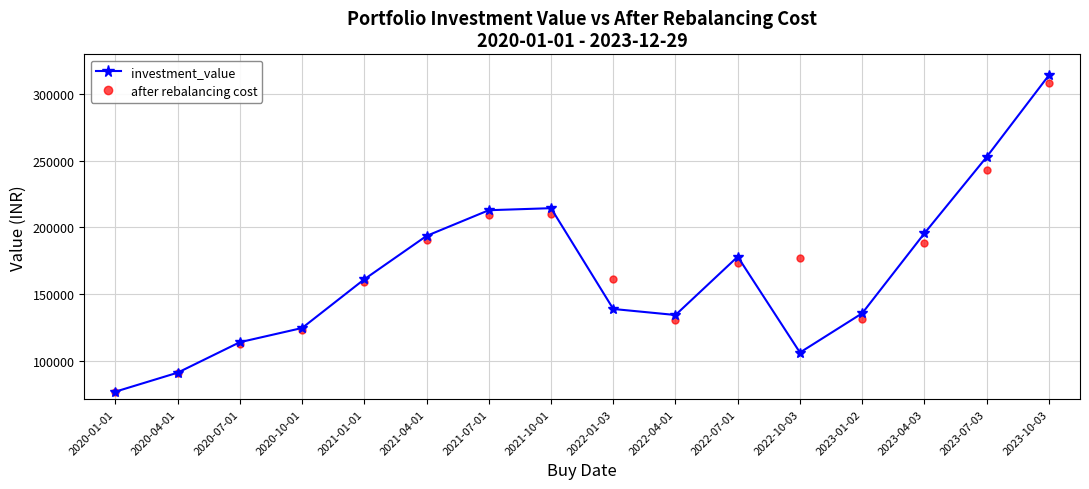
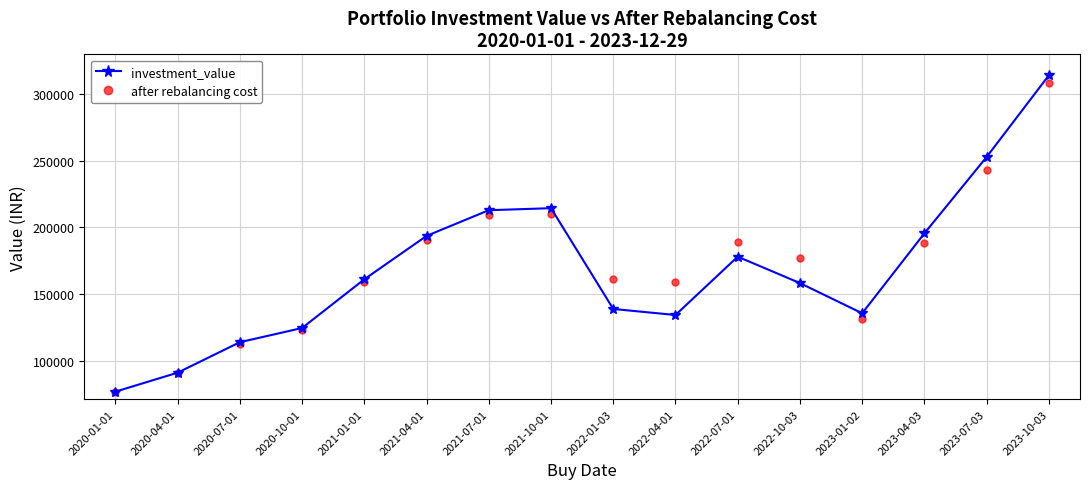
after rebalancing cost, 2022-04-01: 131000 -> 159000
after rebalancing cost, 2022-07-01: 173000 -> 189000
investment_value, 2022-10-03: 106000 -> 158000
